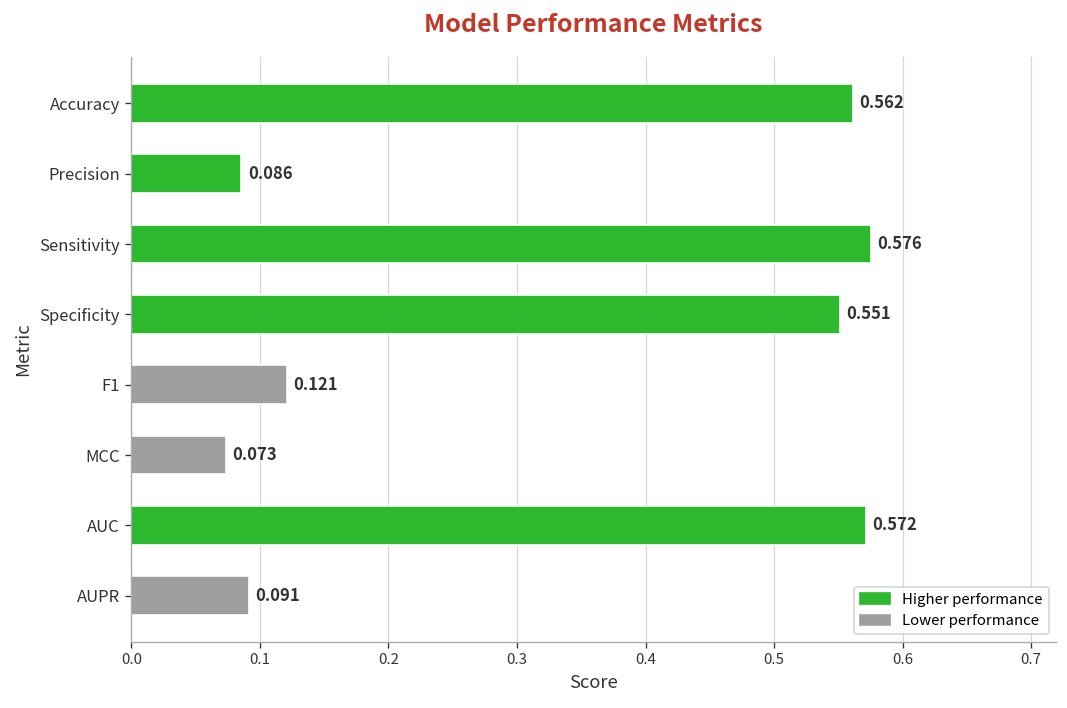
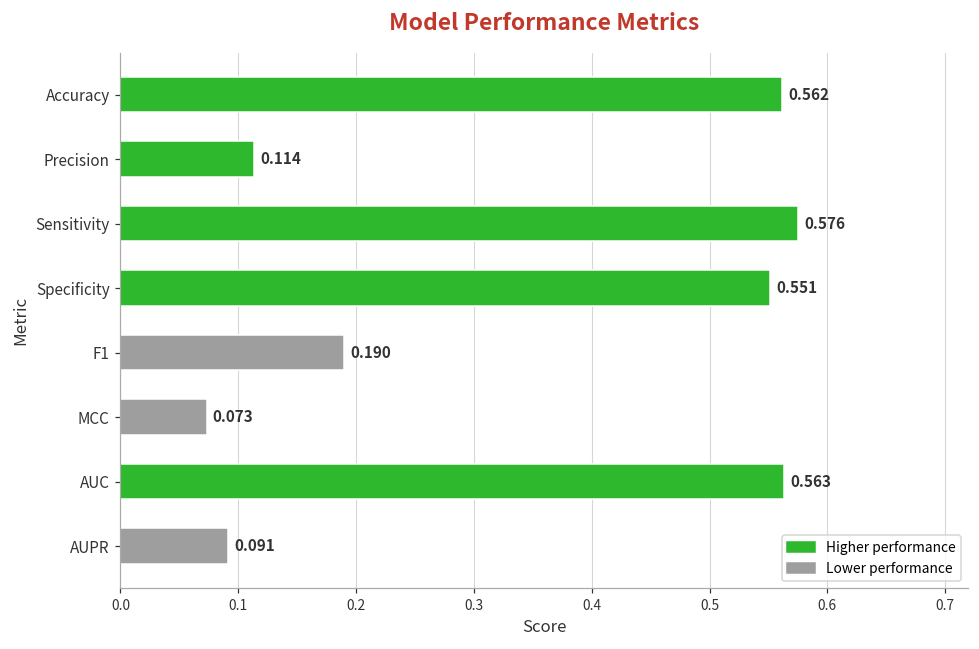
Precision: 0.086 -> 0.114
F1: 0.121 -> 0.190
AUC: 0.572 -> 0.563
